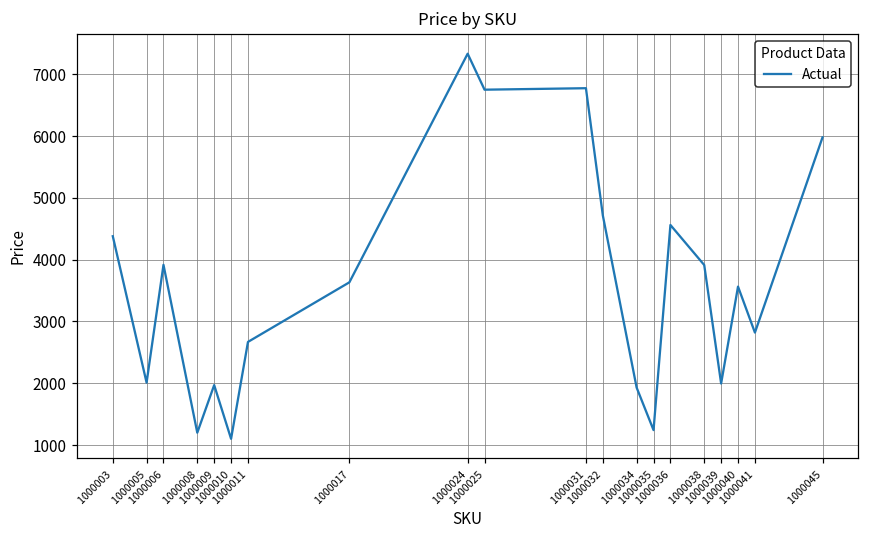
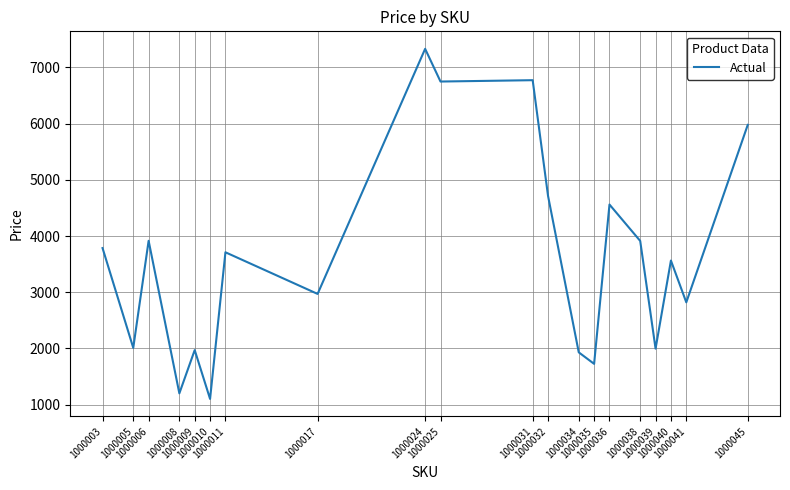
1000003: 4400 -> 3800
1000011: 2700 -> 3700
1000017: 3600 -> 3000
1000035: 1200 -> 1700
